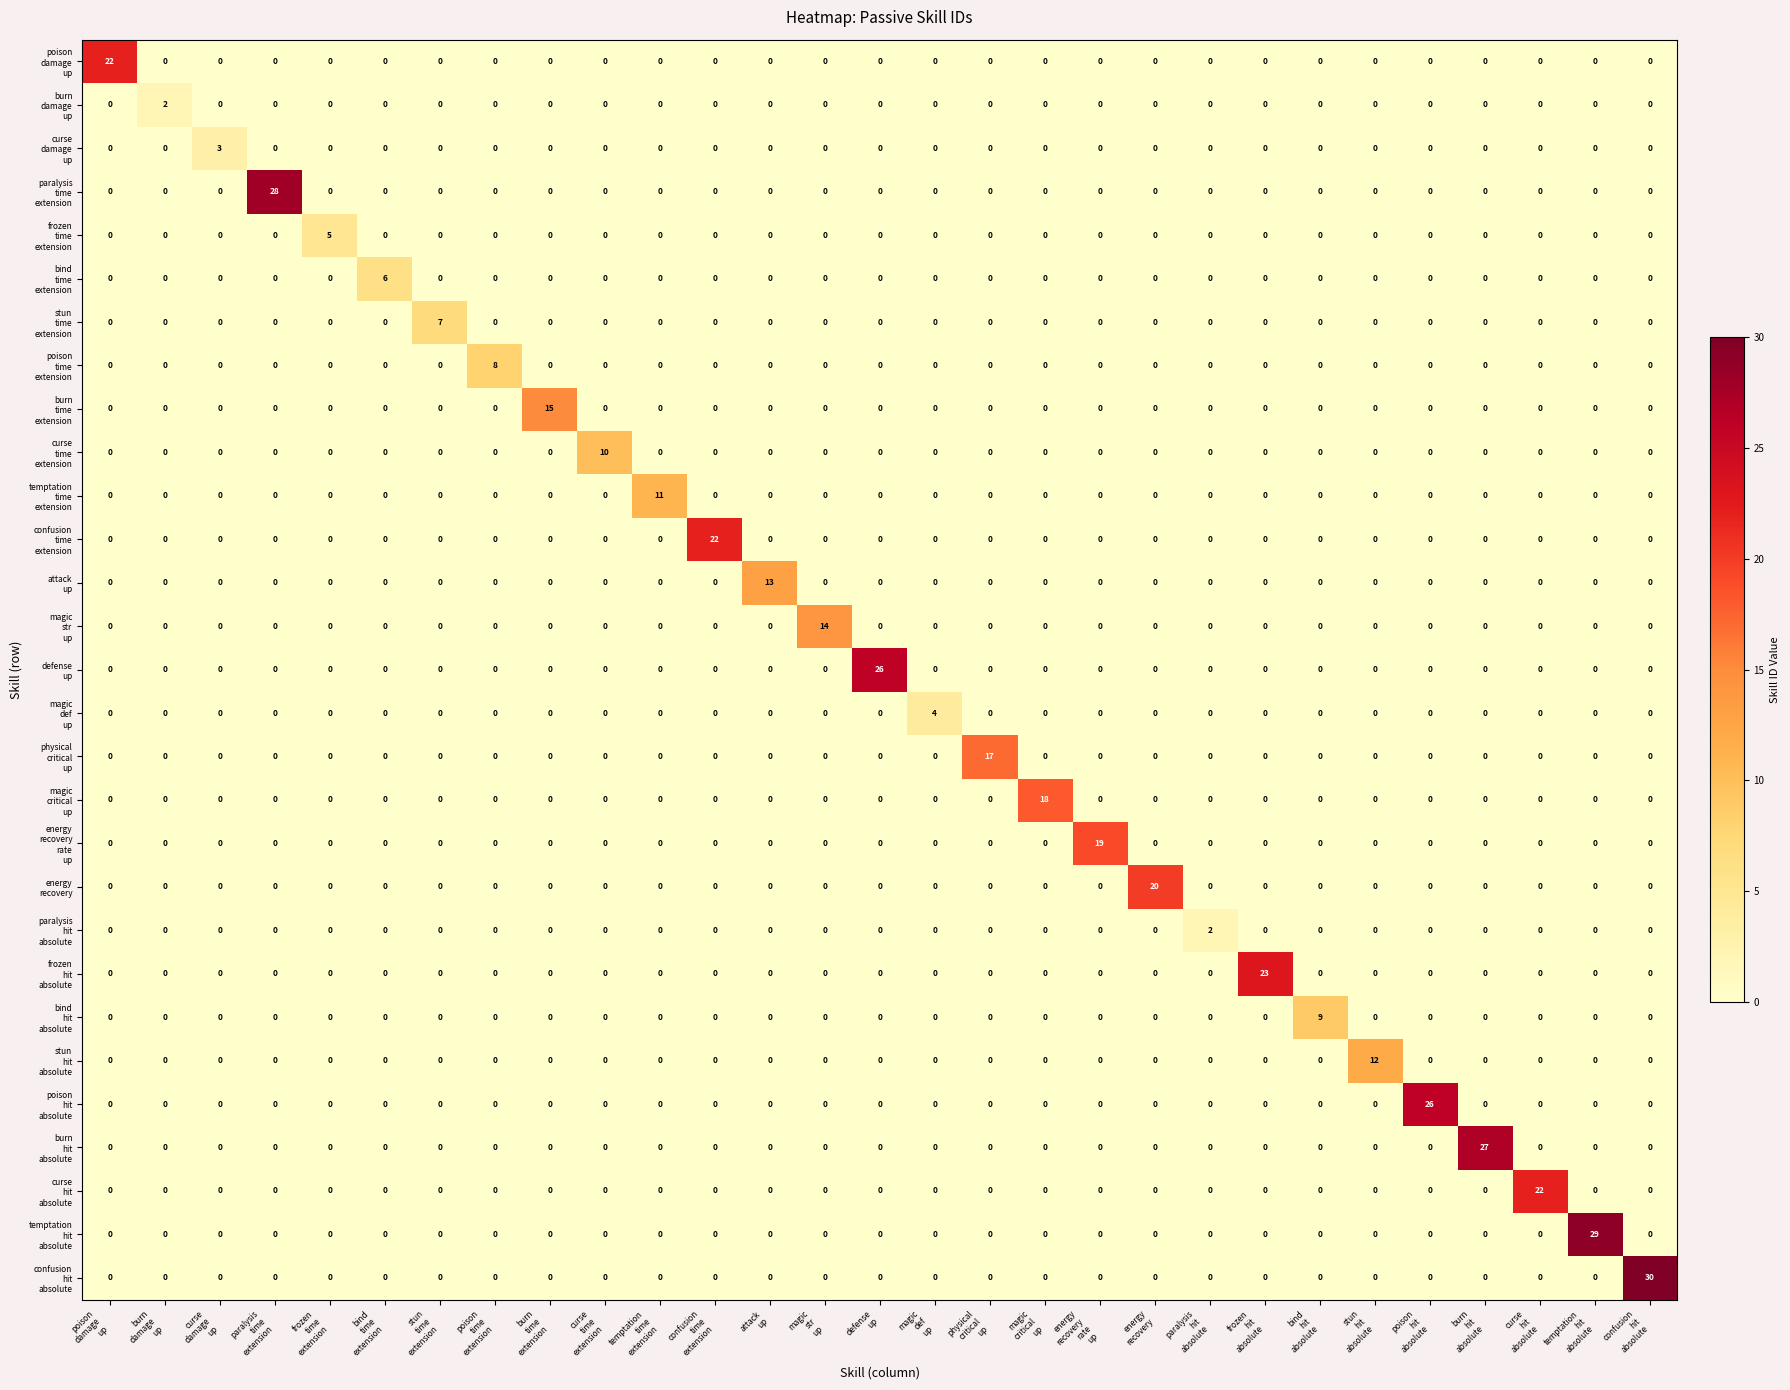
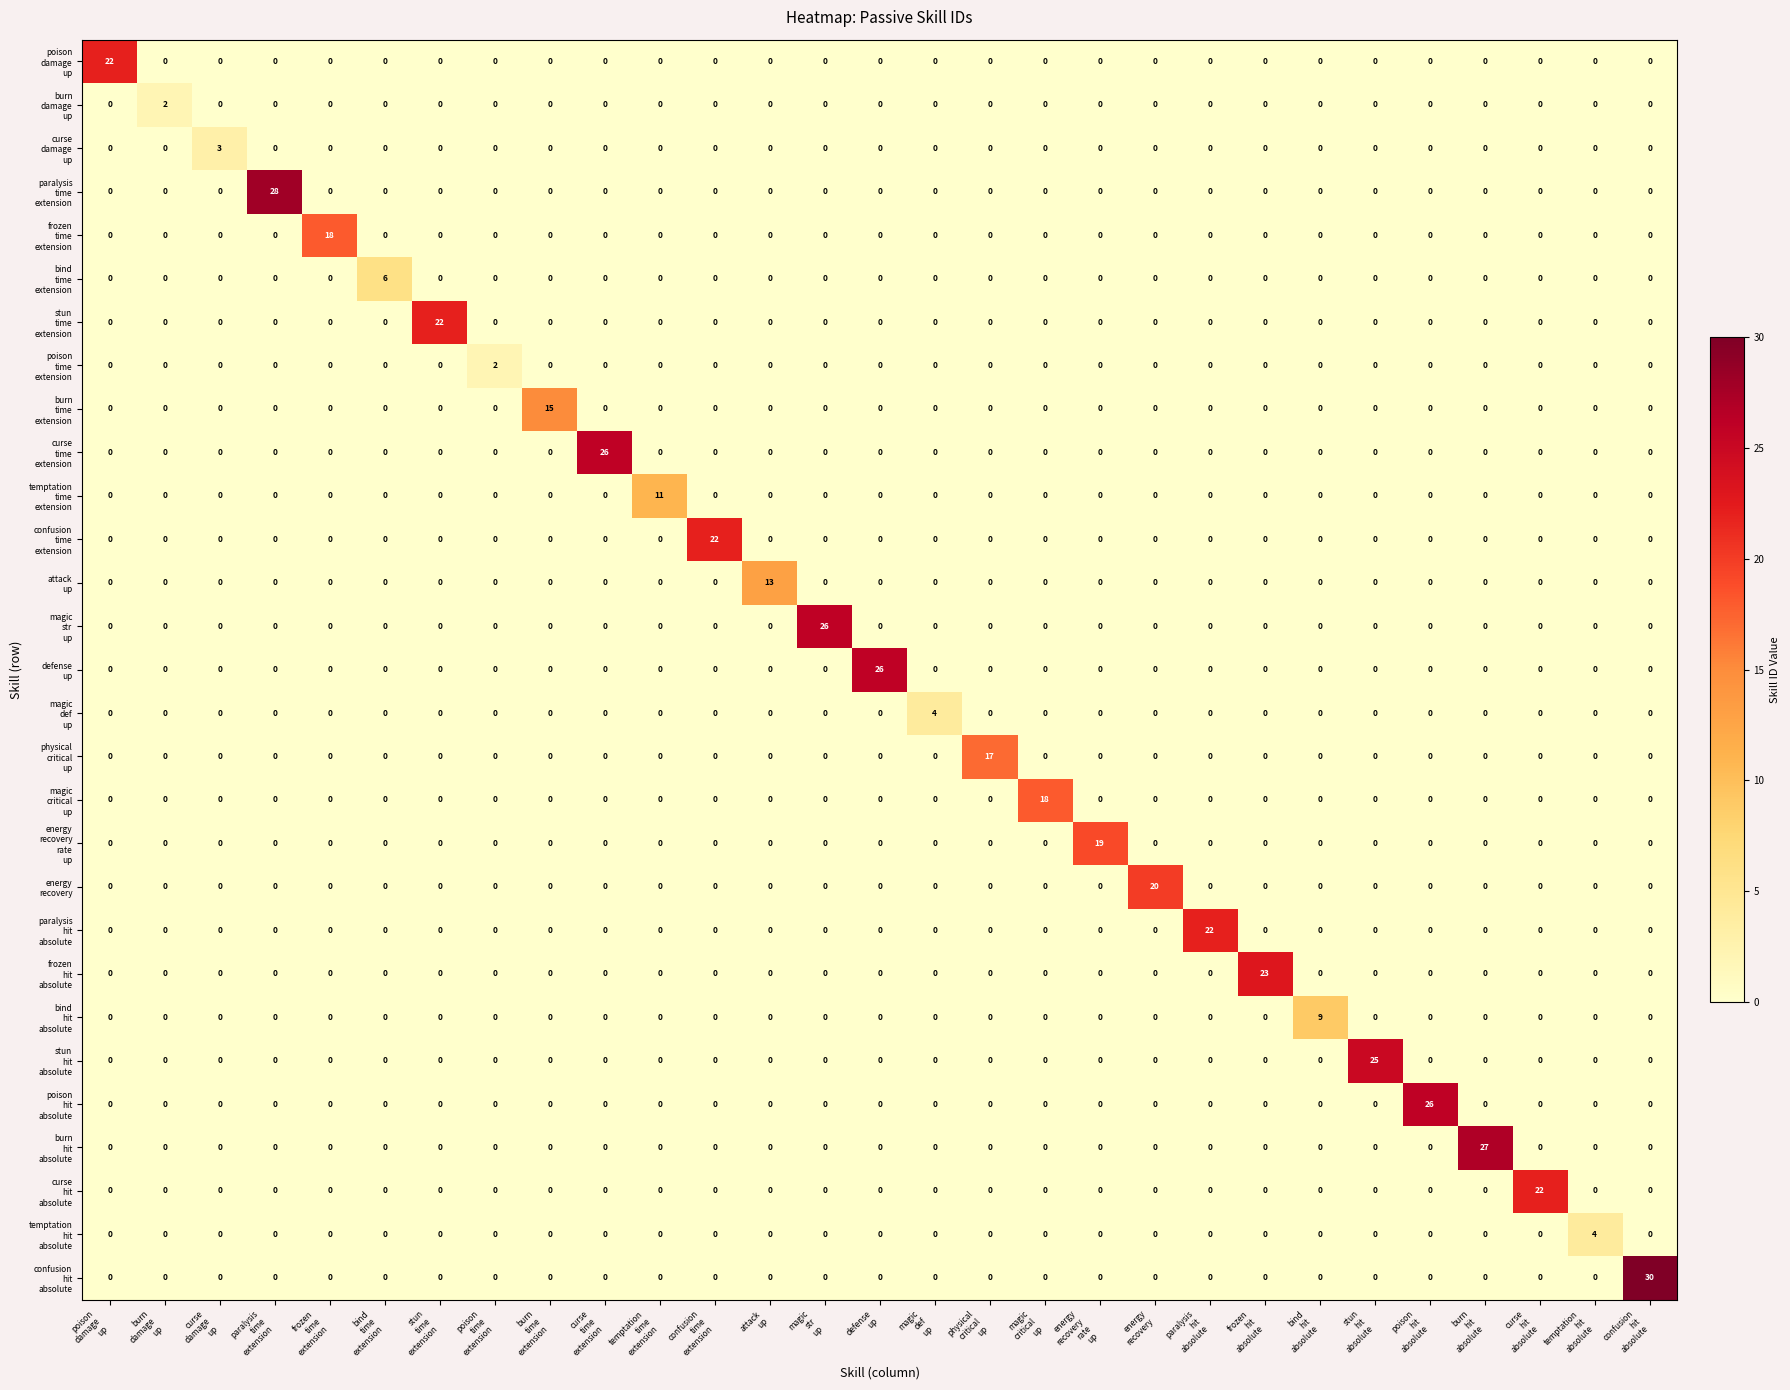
frozen time extension, frozen time extension: 5 -> 18
stun time extension, stun time extension: 7 -> 22
poison time extension, poison time extension: 8 -> 2
curse time extension, curse time extension: 10 -> 26
magic str up, magic str up: 14 -> 26
paralysis hit absolute, paralysis hit absolute: 2 -> 22
stun hit absolute, stun hit absolute: 12 -> 25
temptation hit absolute, temptation hit absolute: 29 -> 4
